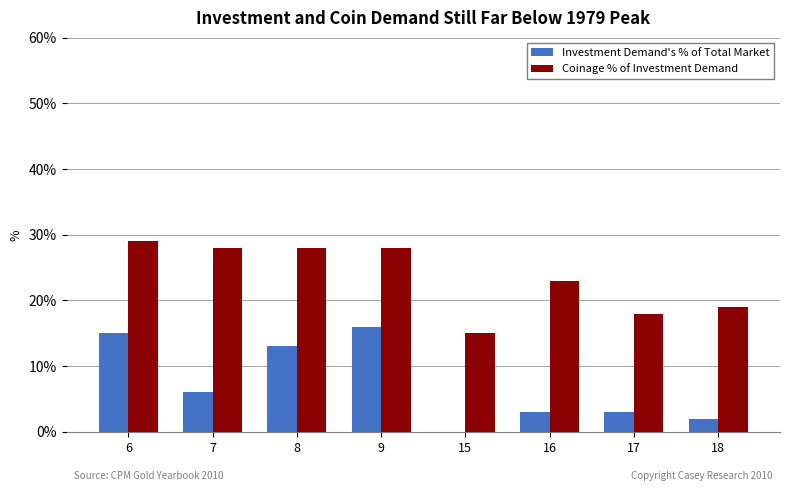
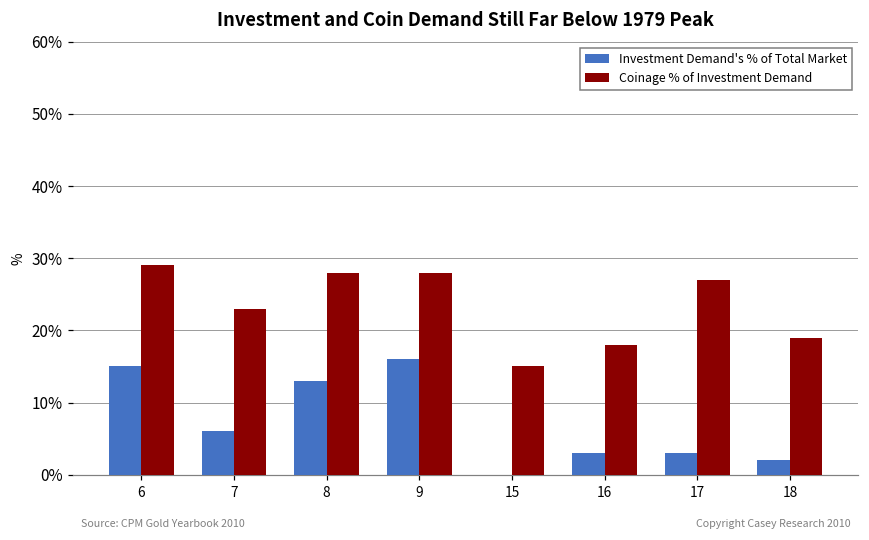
Coinage % of Investment Demand, 7: 28% -> 23%
Coinage % of Investment Demand, 16: 23% -> 18%
Coinage % of Investment Demand, 17: 18% -> 27%
